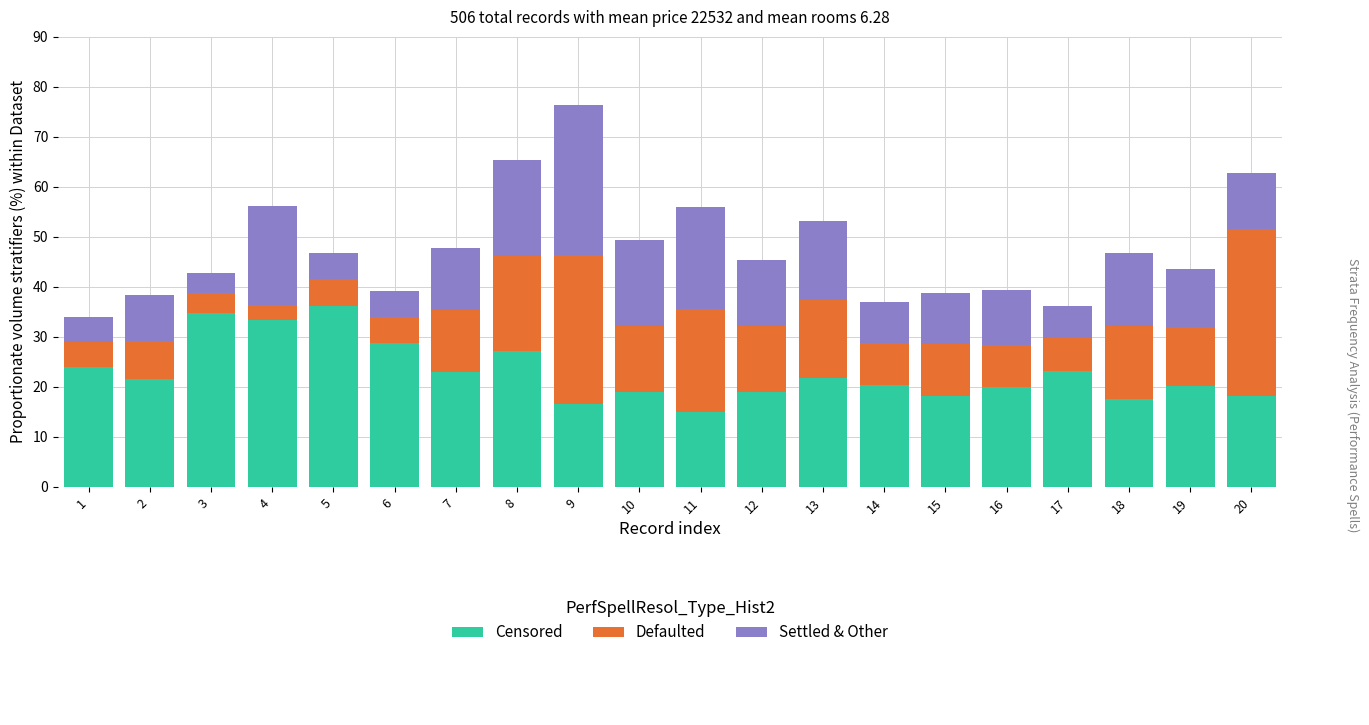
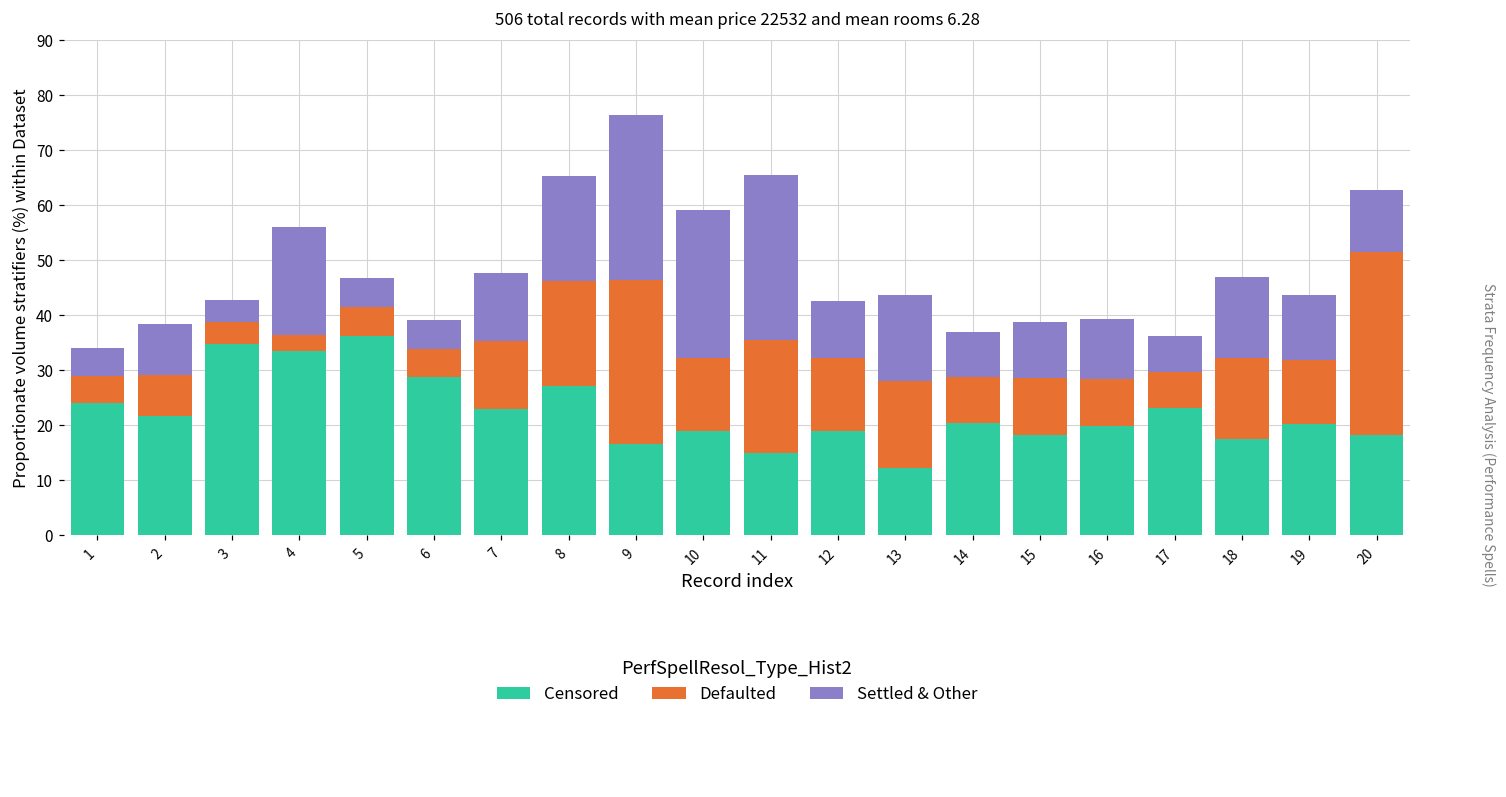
Settled & Other, 10: 17 -> 27
Settled & Other, 11: 20 -> 30
Settled & Other, 12: 13 -> 10
Censored, 13: 22 -> 12
